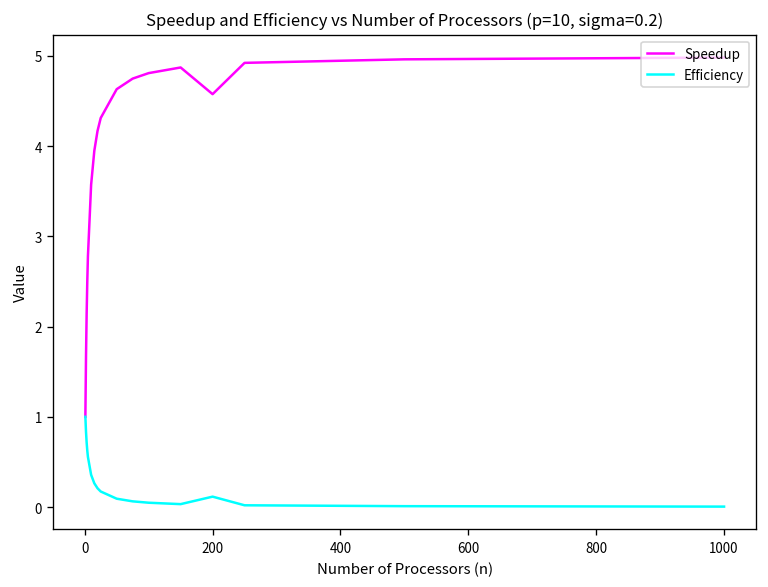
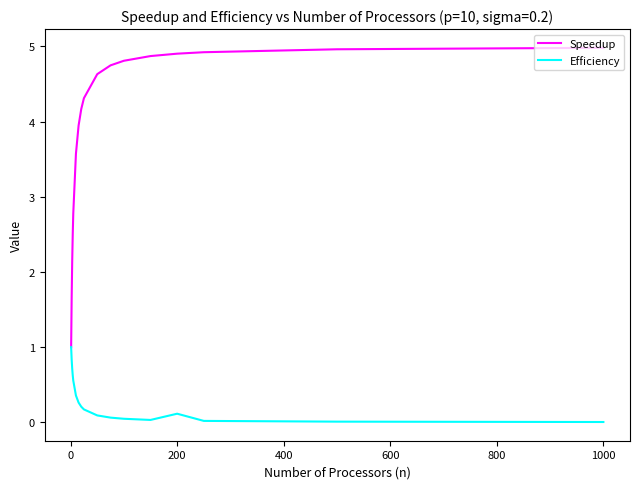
Speedup, 200: 4.6 -> 4.9
